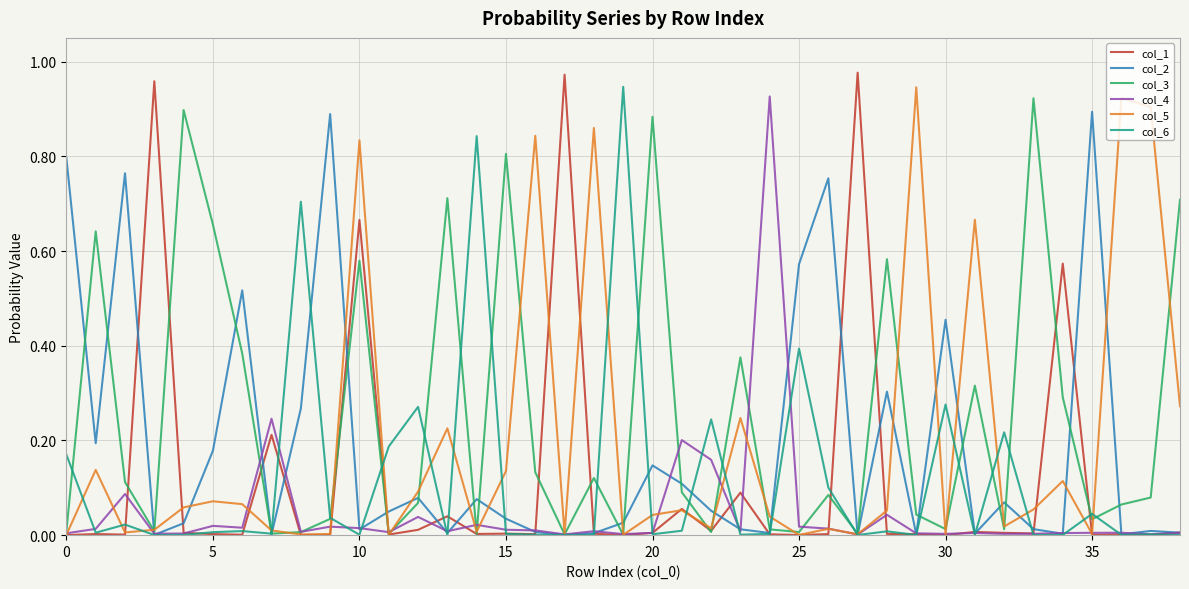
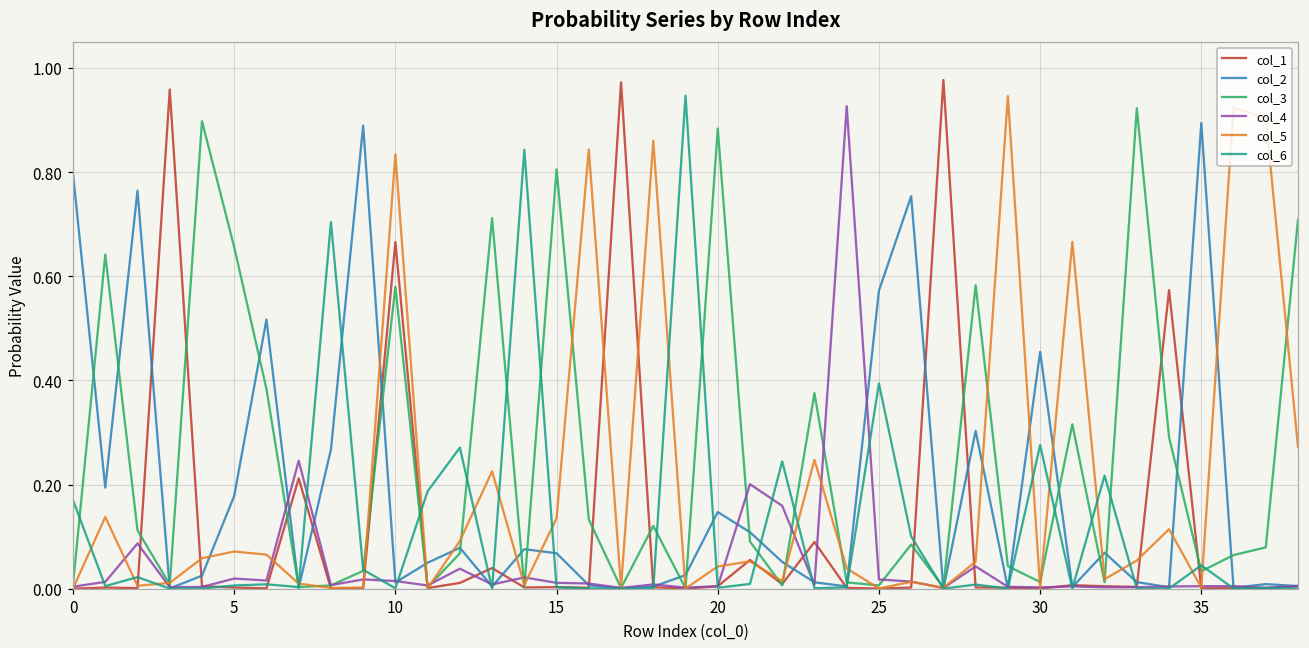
col_2, 15: 0.03 -> 0.07
